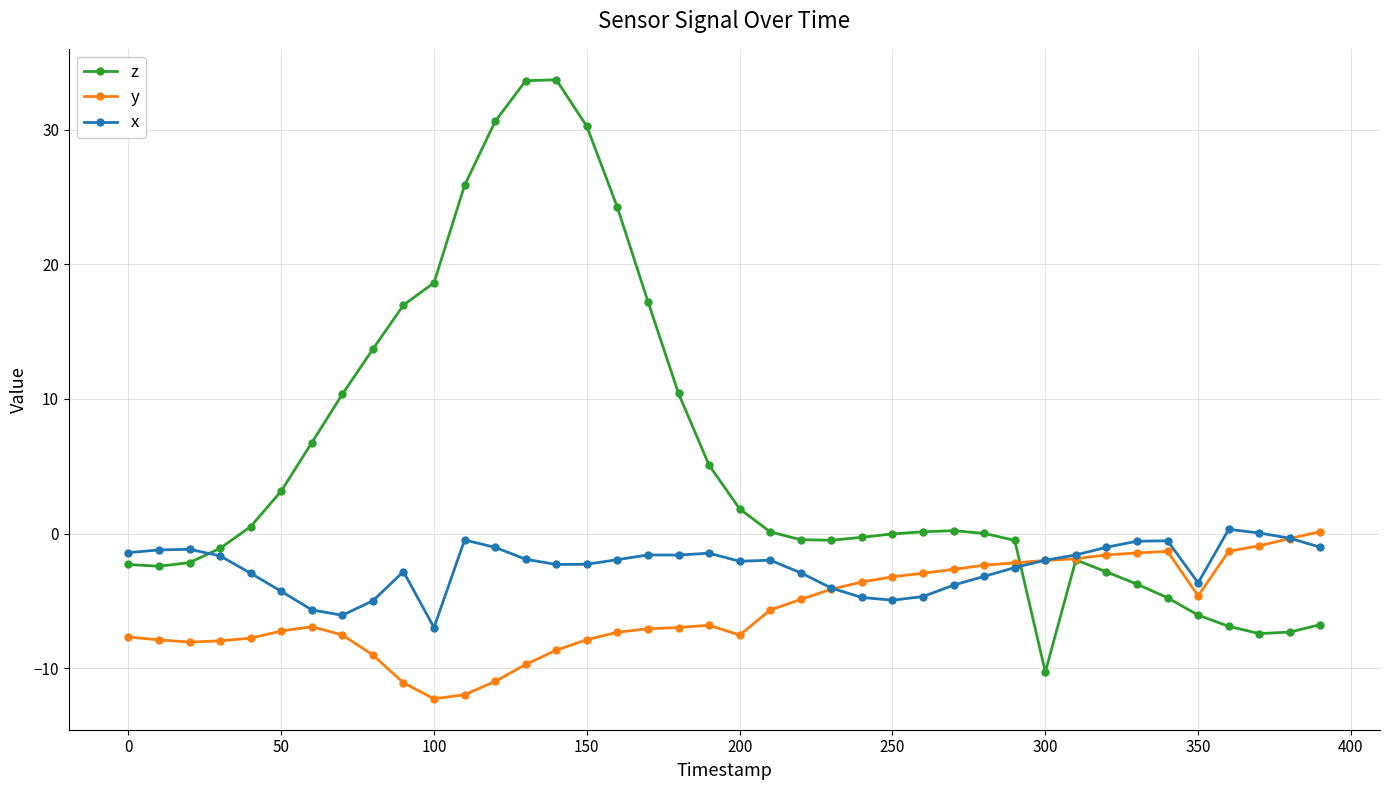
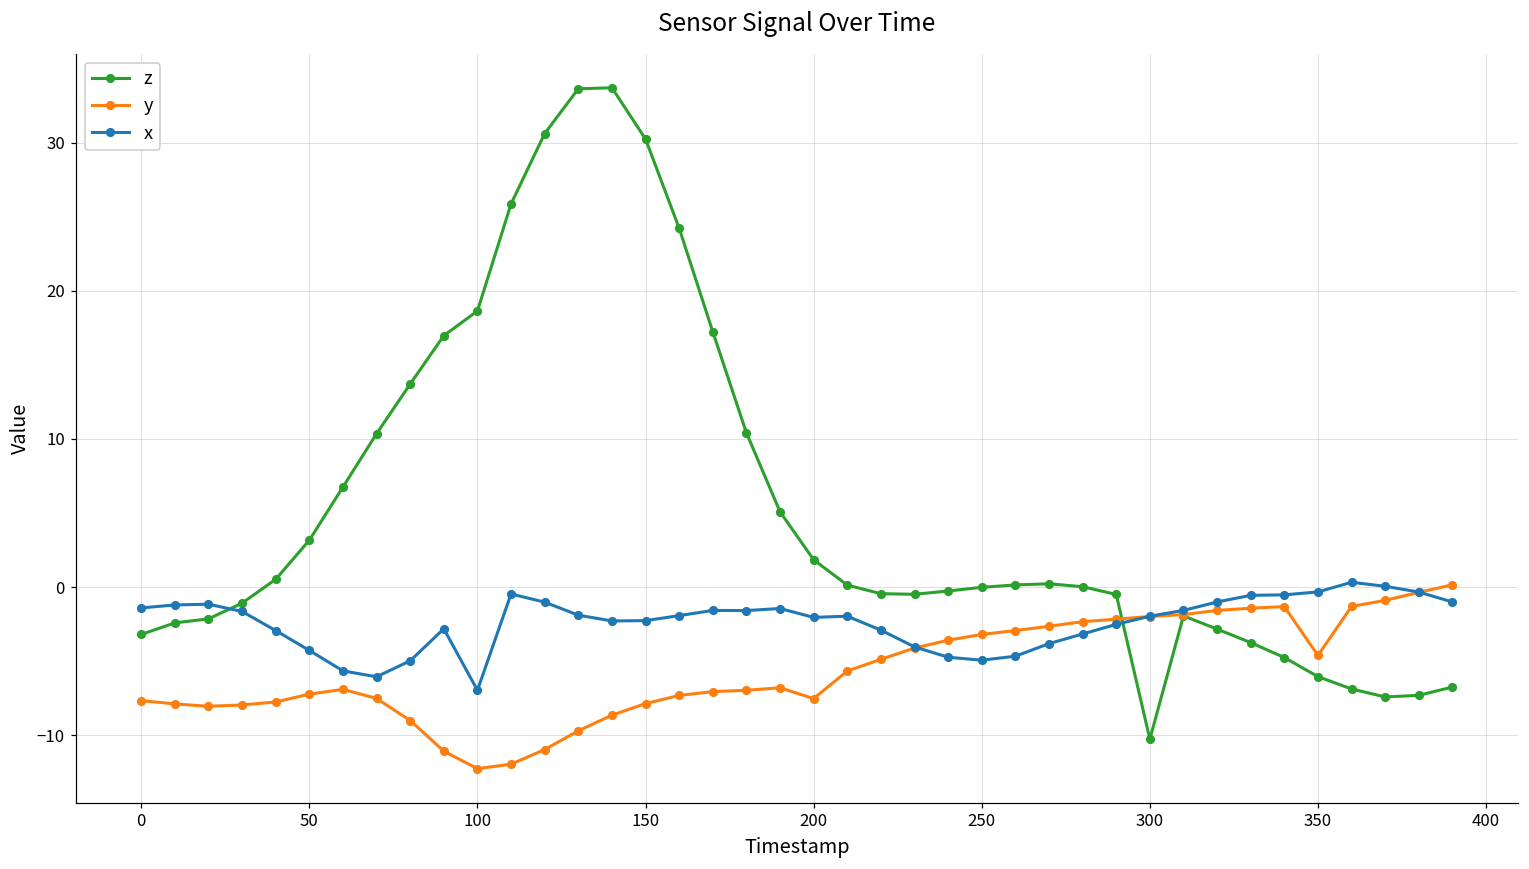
z, 0: -2.3 -> -3.2
x, 350: -3.7 -> -0.3
